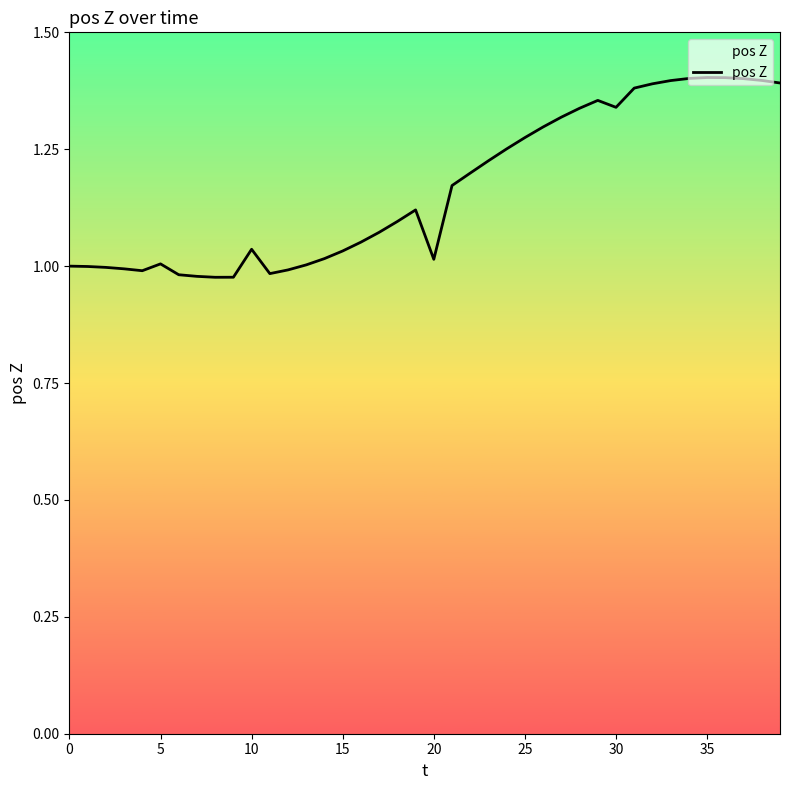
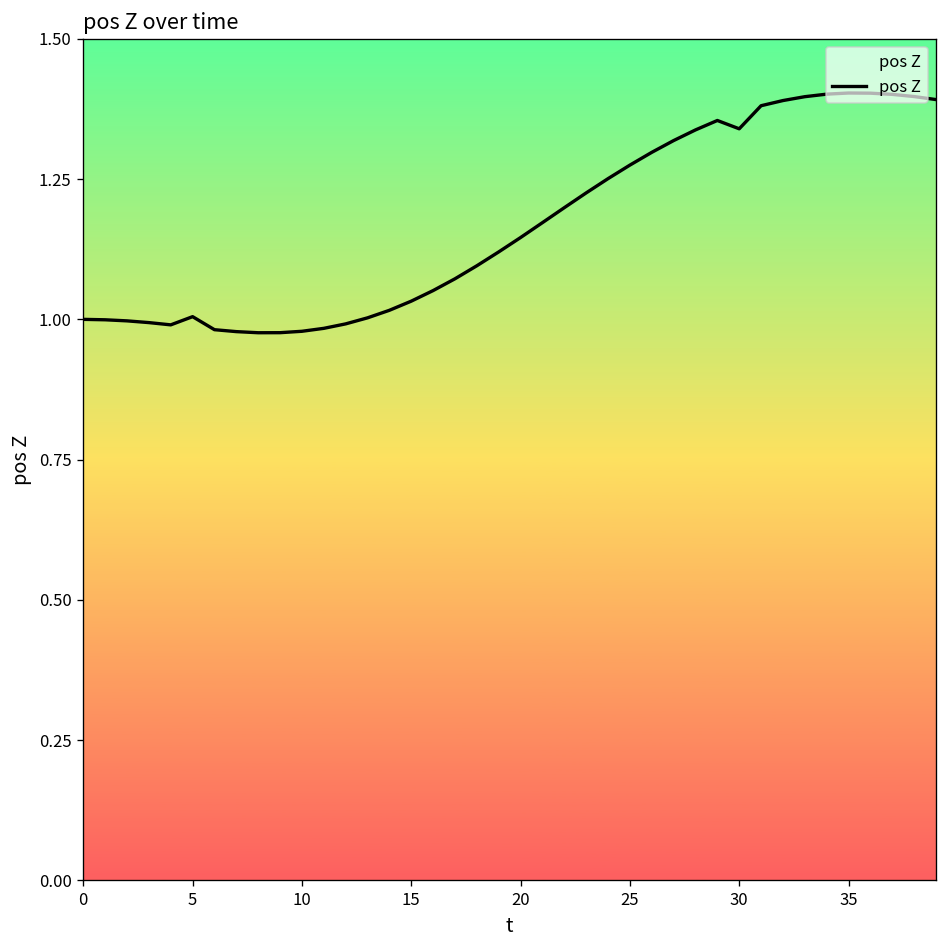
10: 1.04 -> 0.98
20: 1.01 -> 1.15
